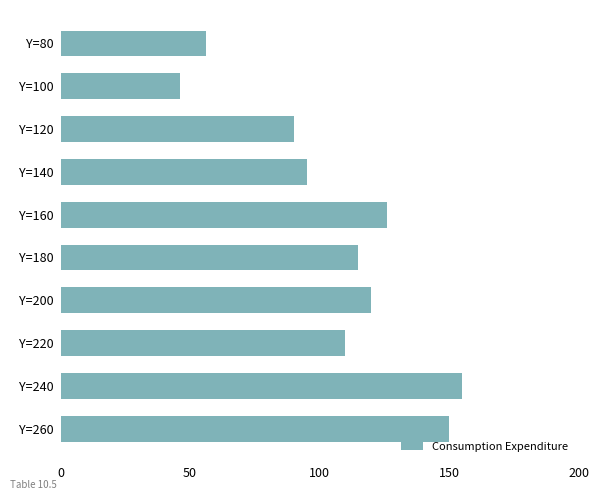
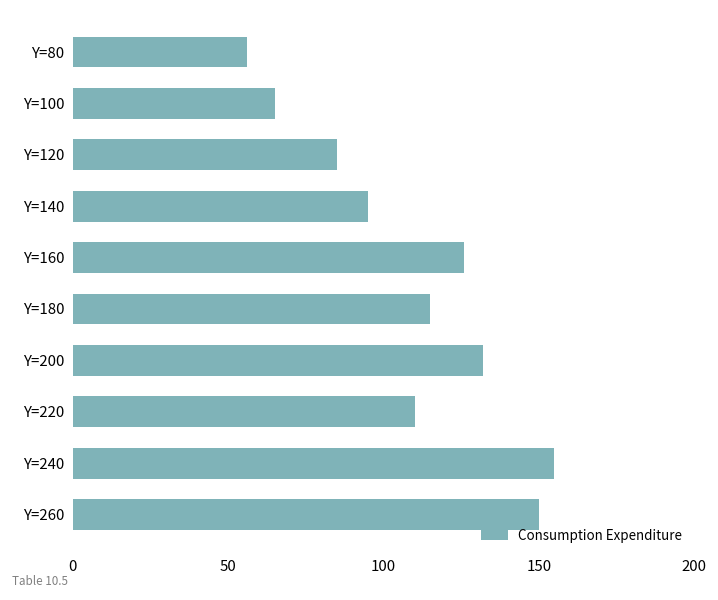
Y=100: 46 -> 65
Y=120: 90 -> 85
Y=200: 120 -> 132
